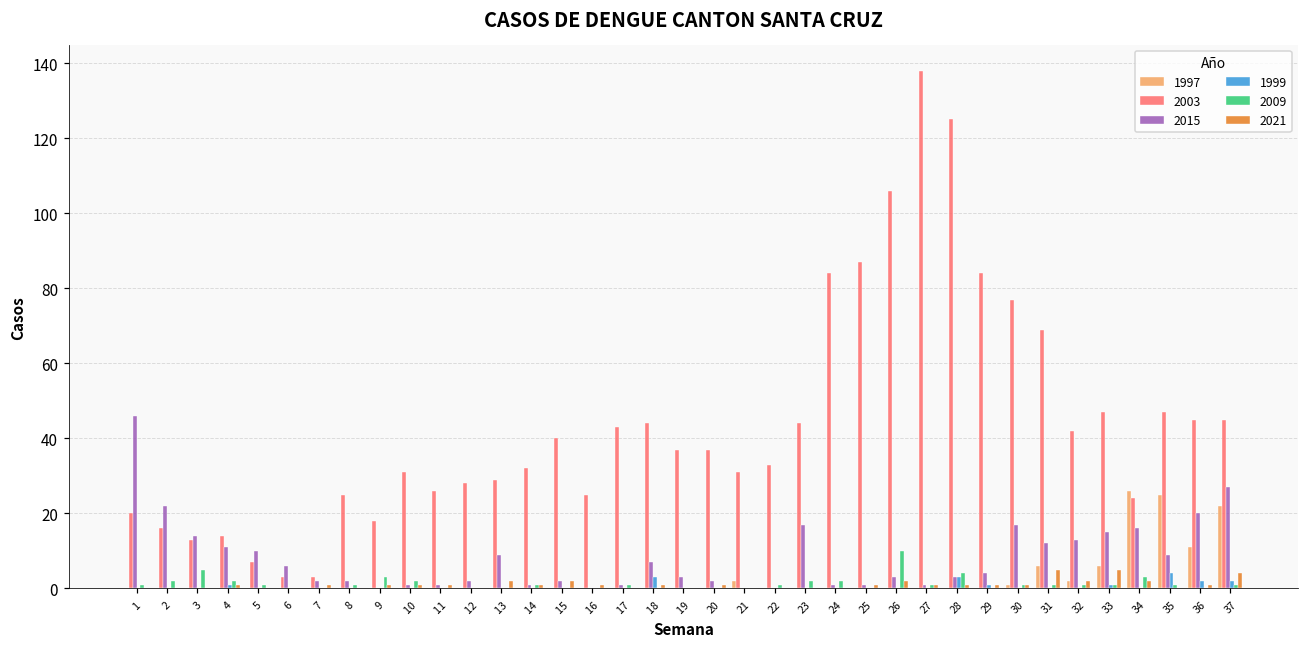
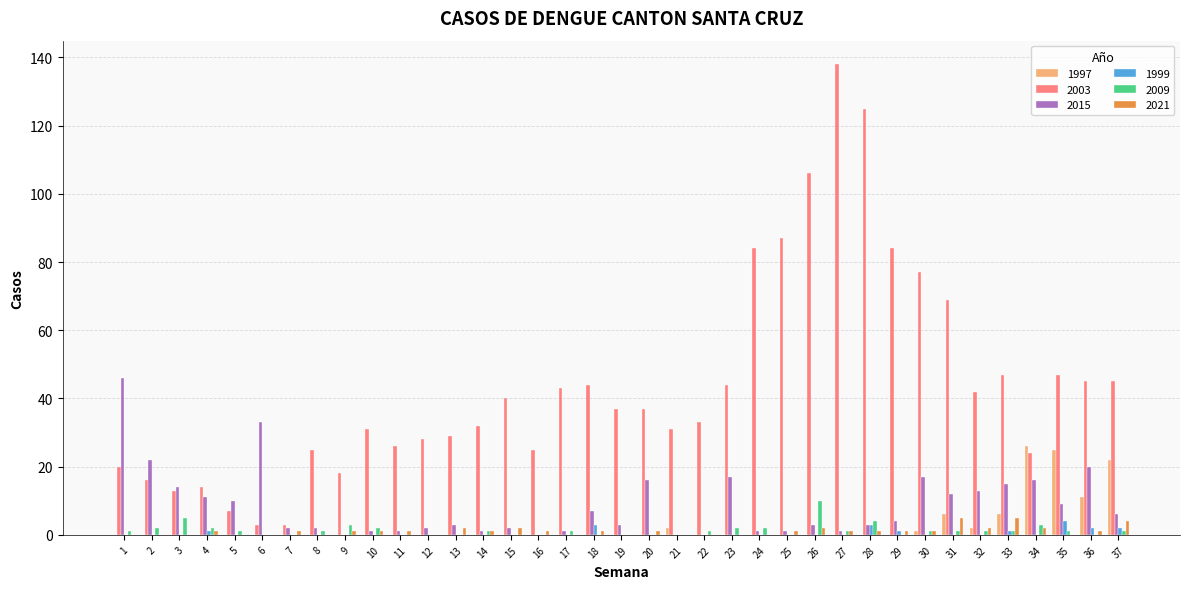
2015, 6: 6 -> 33
2015, 13: 9 -> 3
2015, 20: 2 -> 16
2015, 37: 27 -> 6
